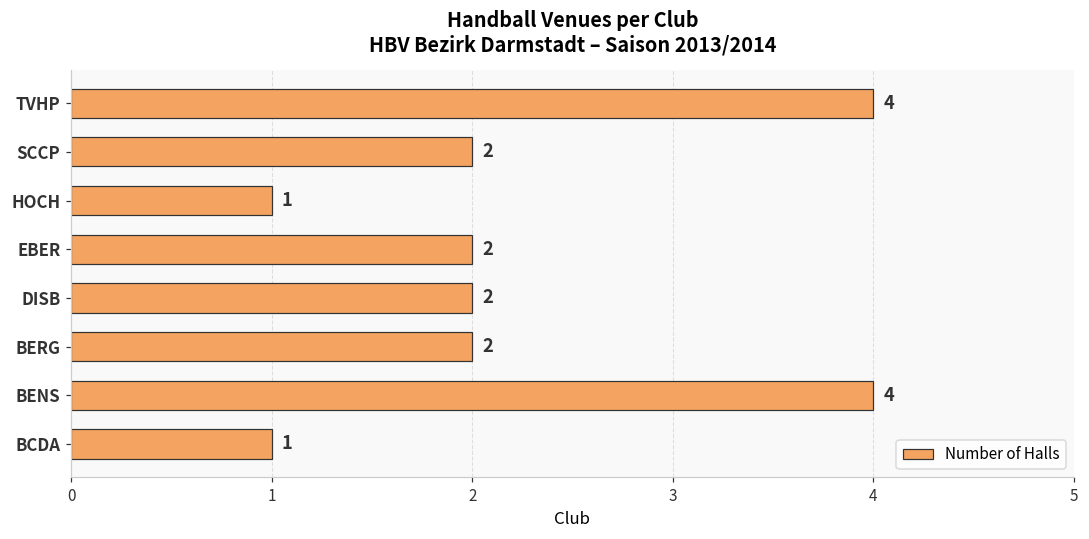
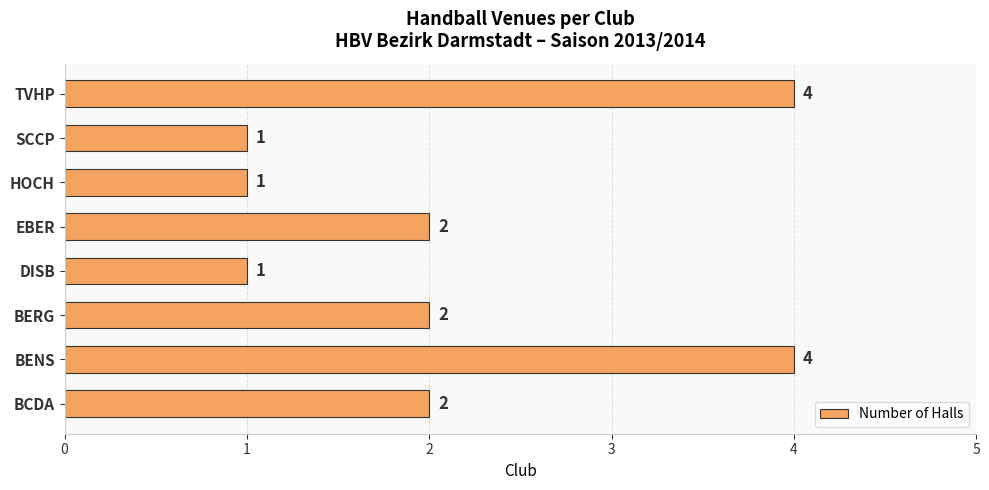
SCCP: 2 -> 1
DISB: 2 -> 1
BCDA: 1 -> 2
